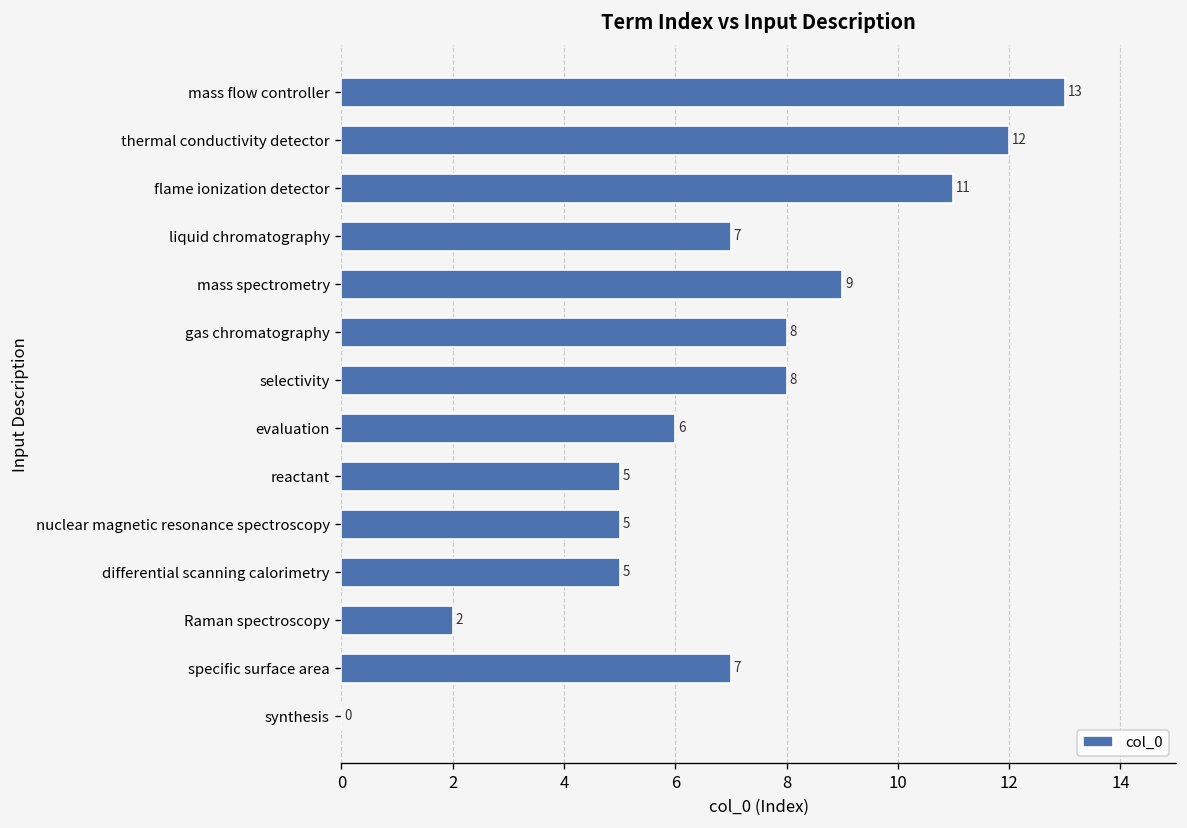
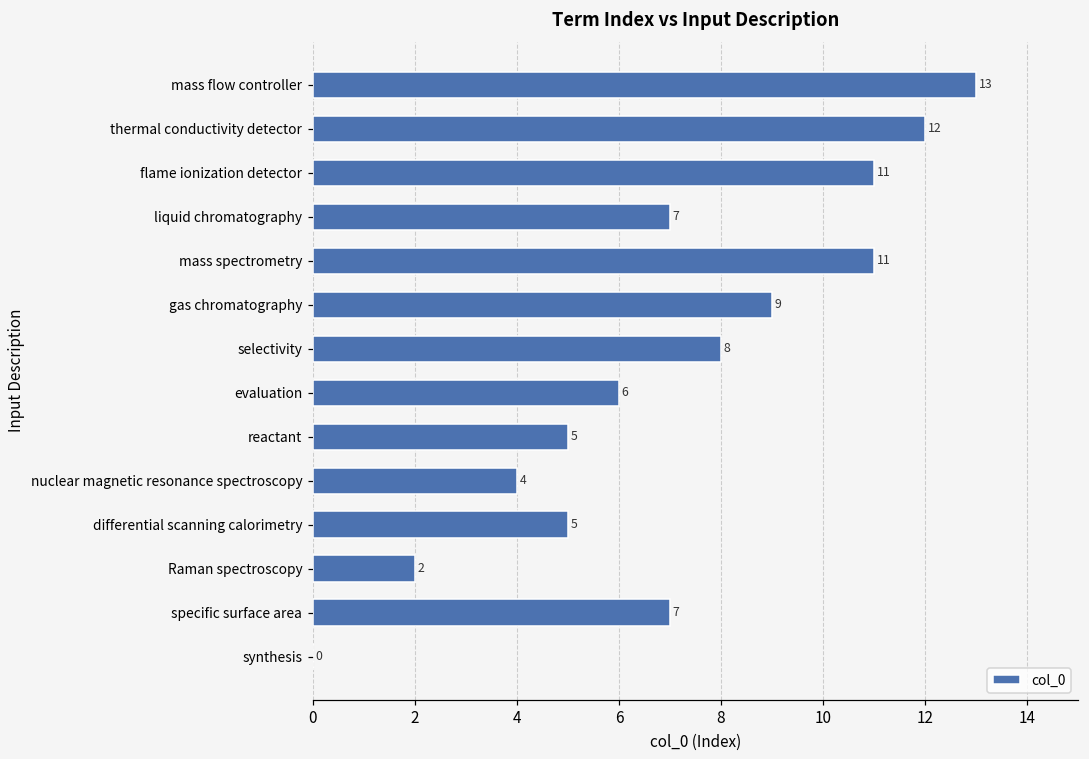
mass spectrometry: 9 -> 11
gas chromatography: 8 -> 9
nuclear magnetic resonance spectroscopy: 5 -> 4
